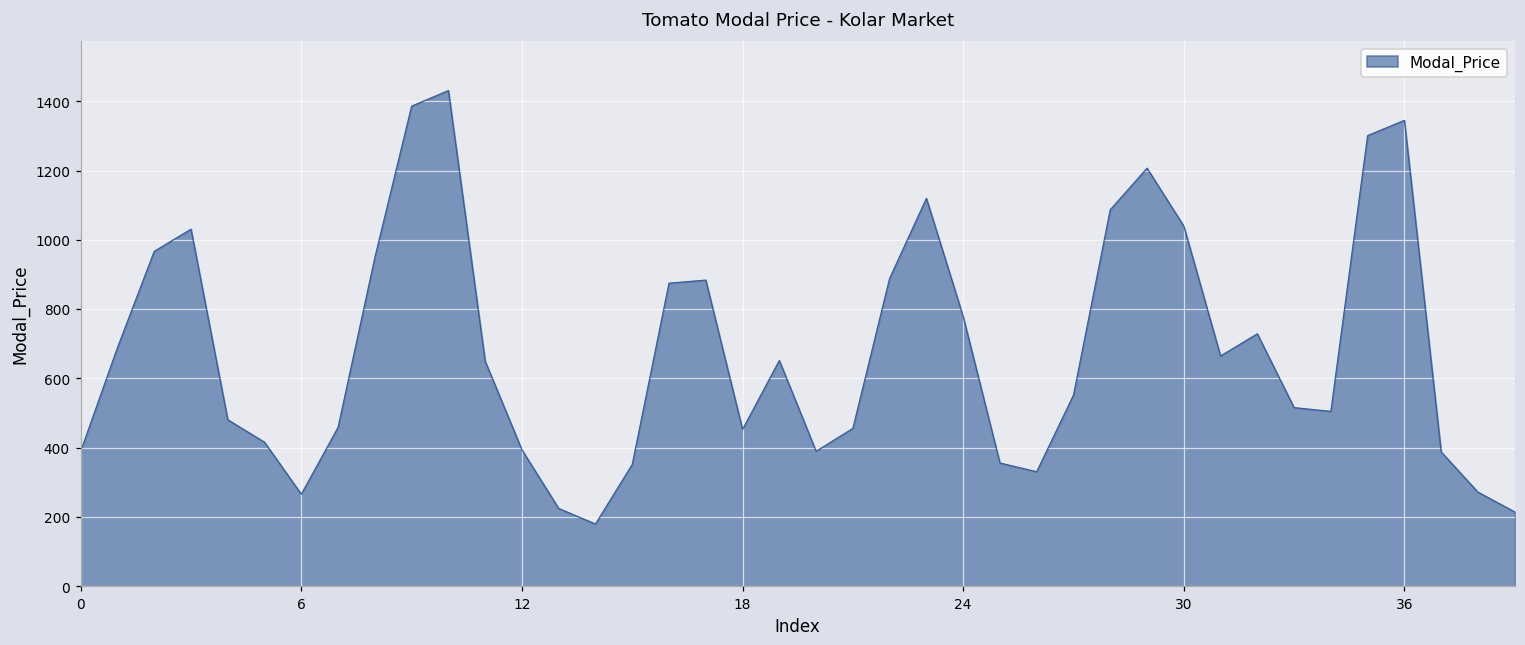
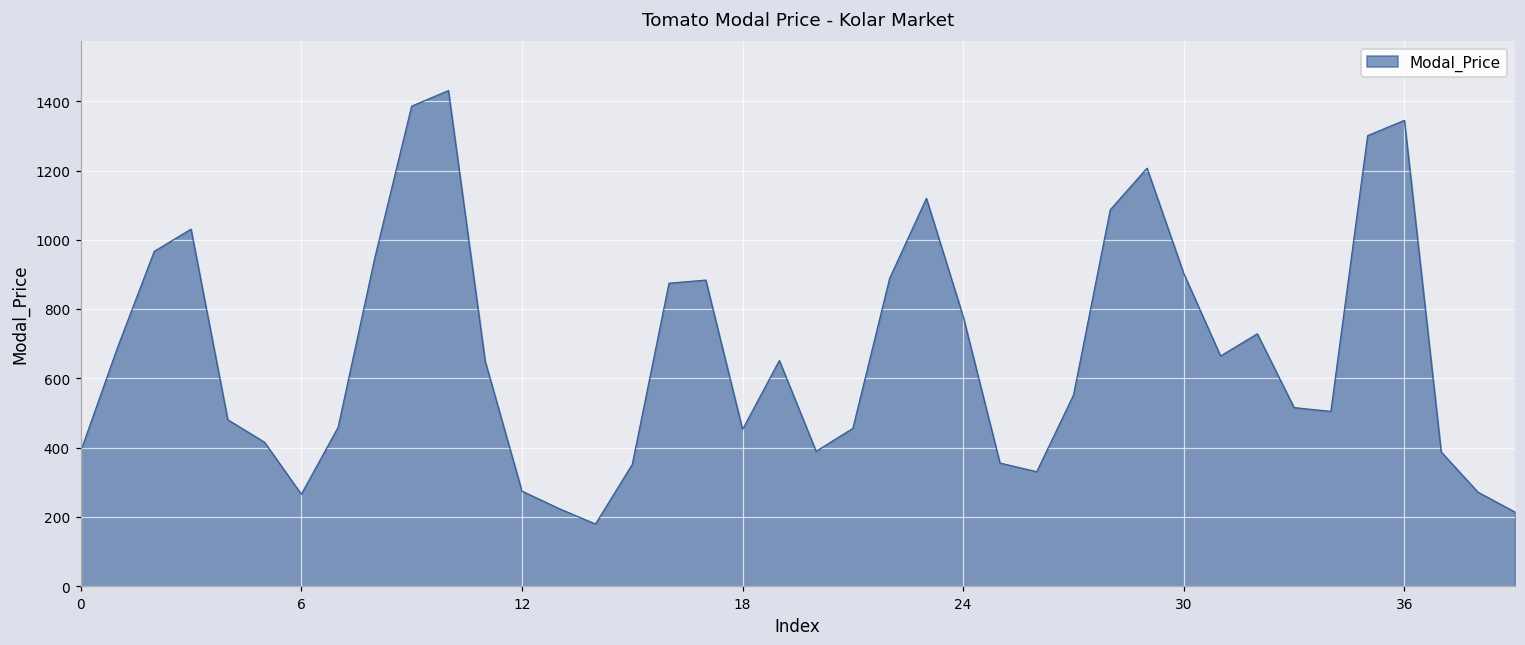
12: 390 -> 280
30: 1040 -> 900
